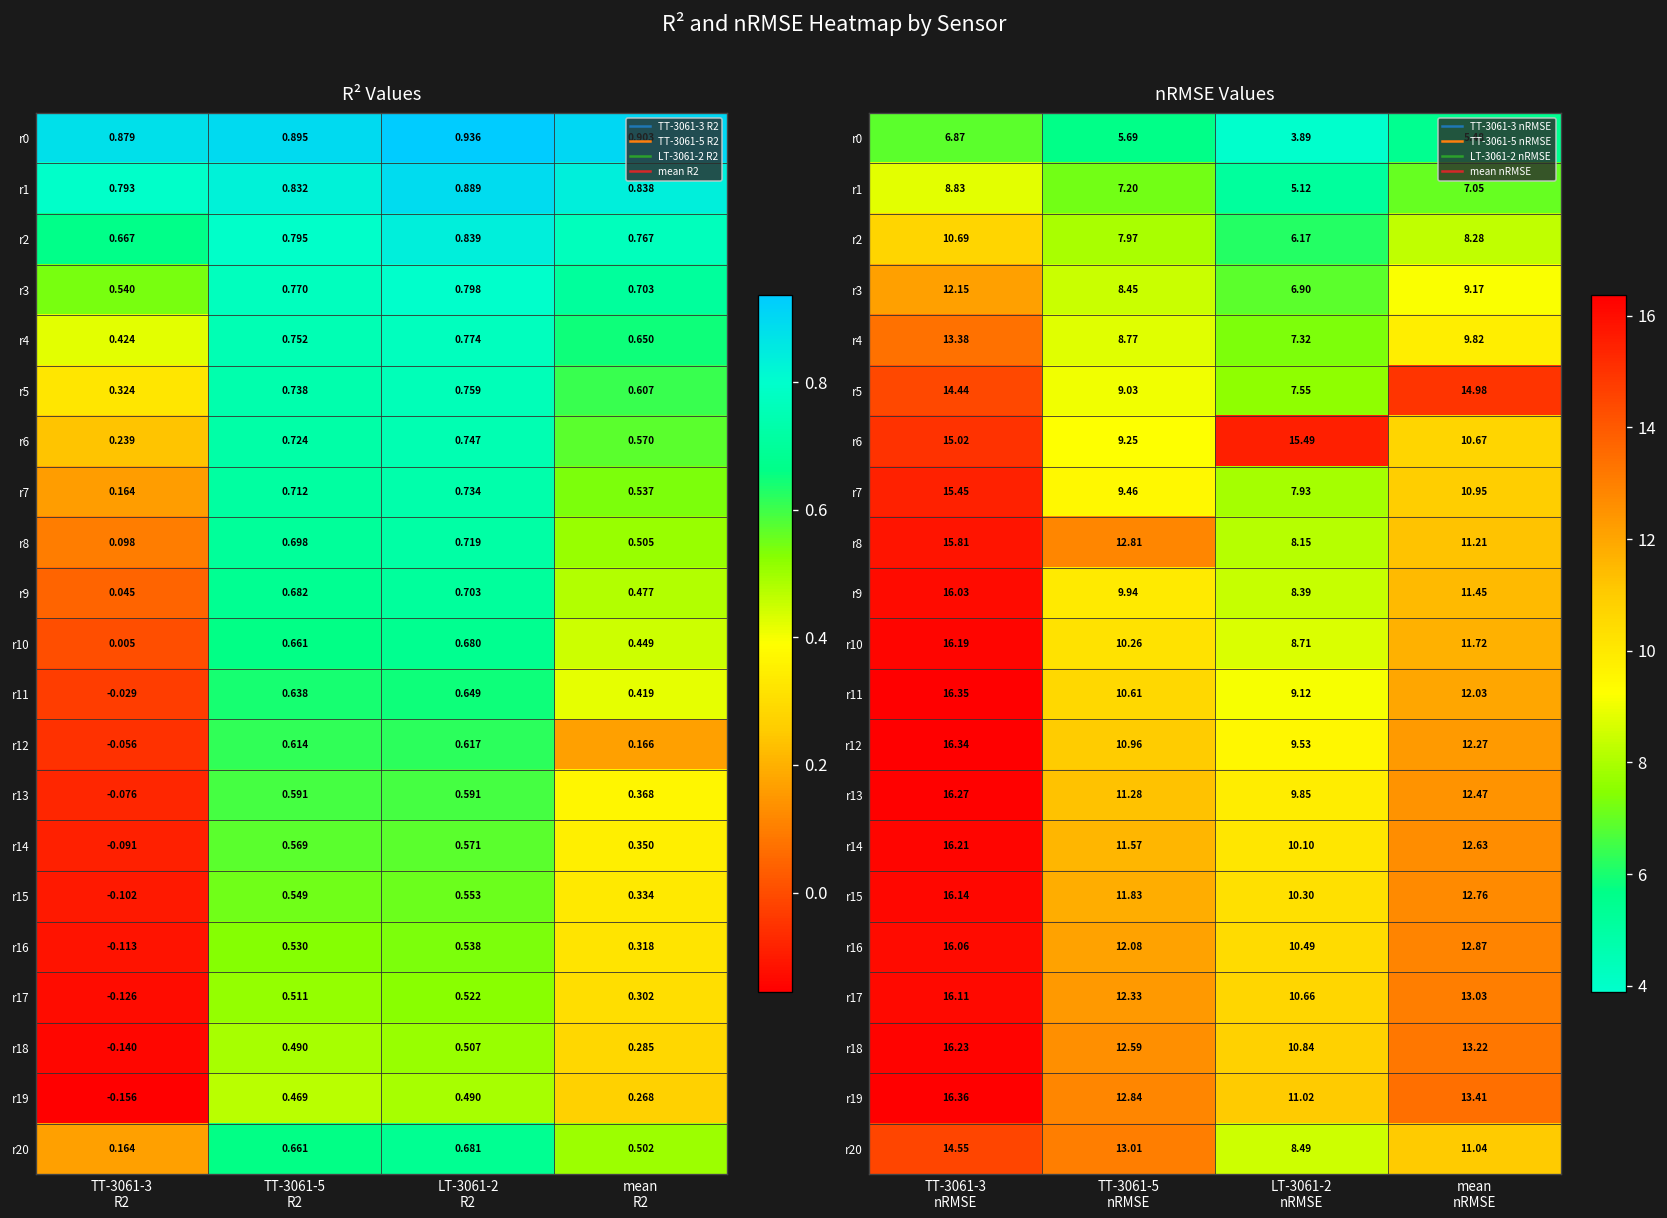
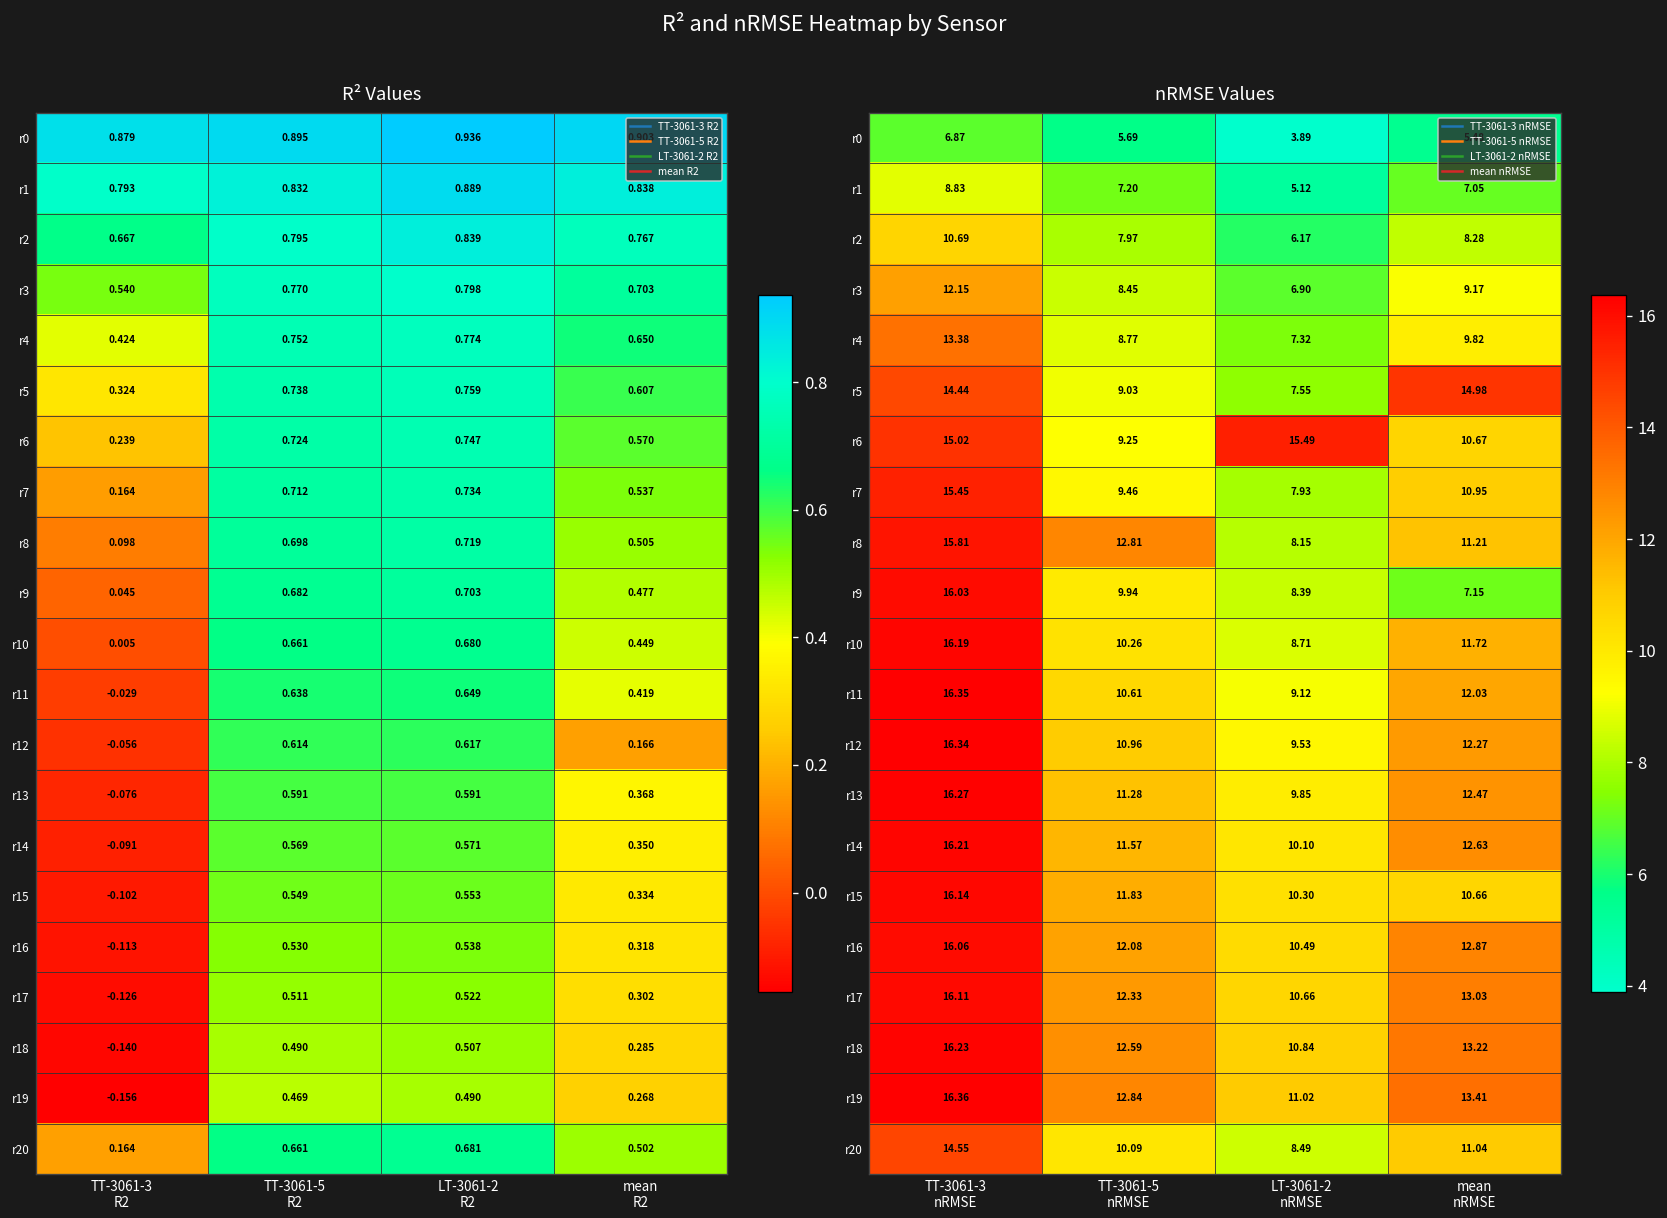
nRMSE Values, r9, mean nRMSE: 11.45 -> 7.15
nRMSE Values, r15, mean nRMSE: 12.76 -> 10.66
nRMSE Values, r20, TT-3061-5 nRMSE: 13.01 -> 10.09
